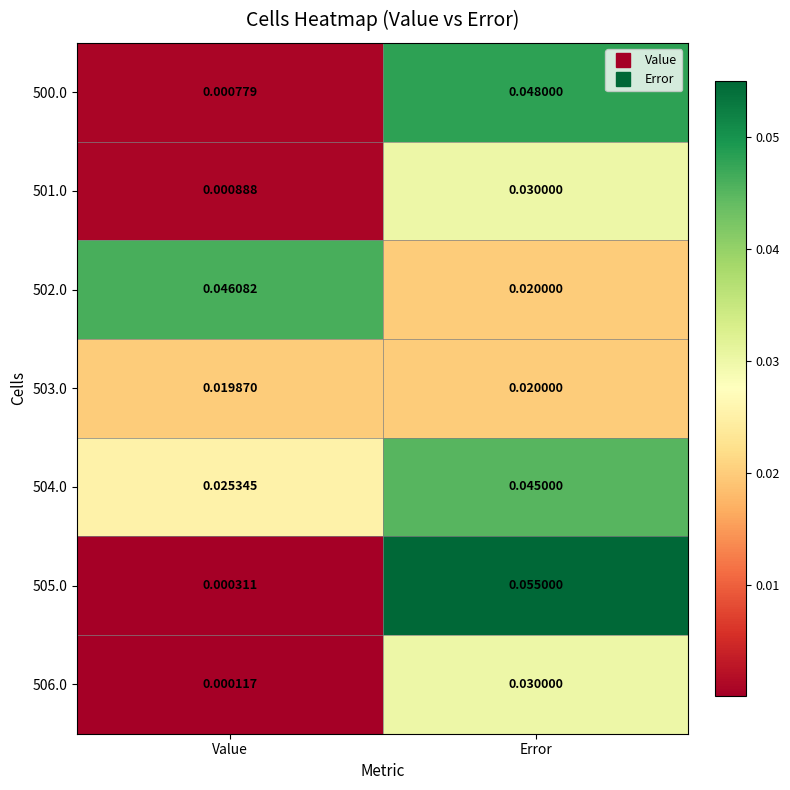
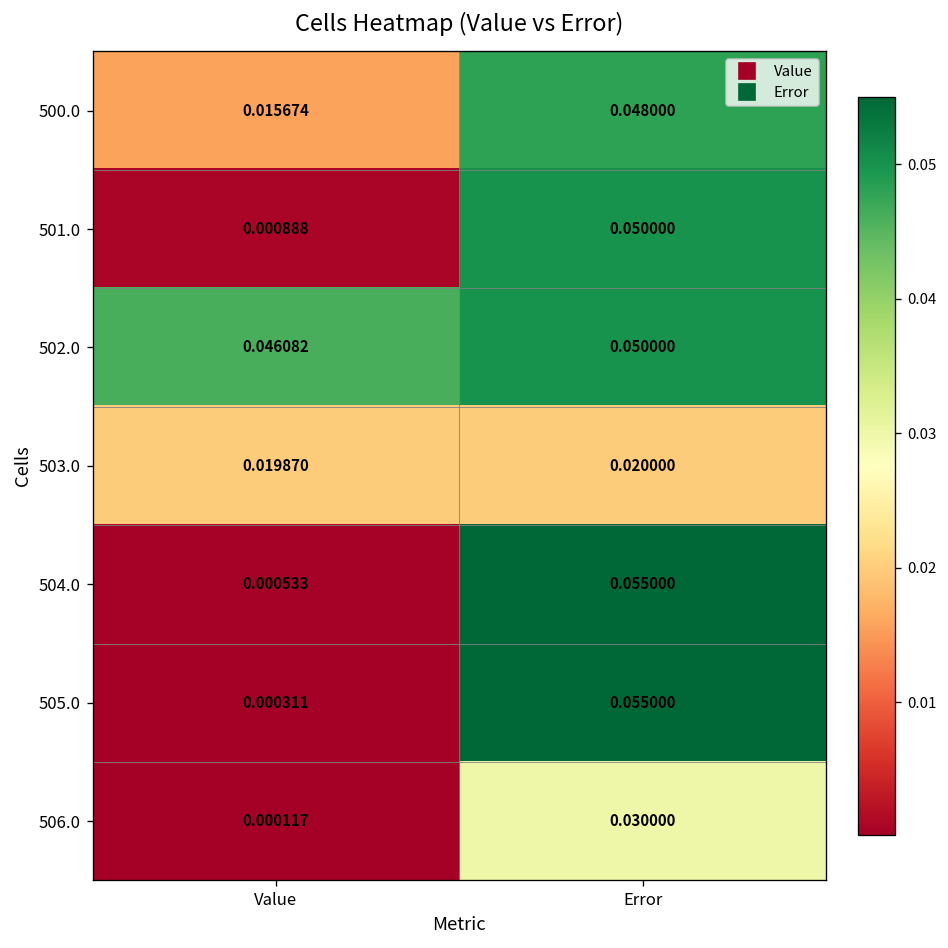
500.0, Value: 0.000779 -> 0.015674
501.0, Error: 0.030000 -> 0.050000
502.0, Error: 0.020000 -> 0.050000
504.0, Value: 0.025345 -> 0.000533
504.0, Error: 0.045000 -> 0.055000
